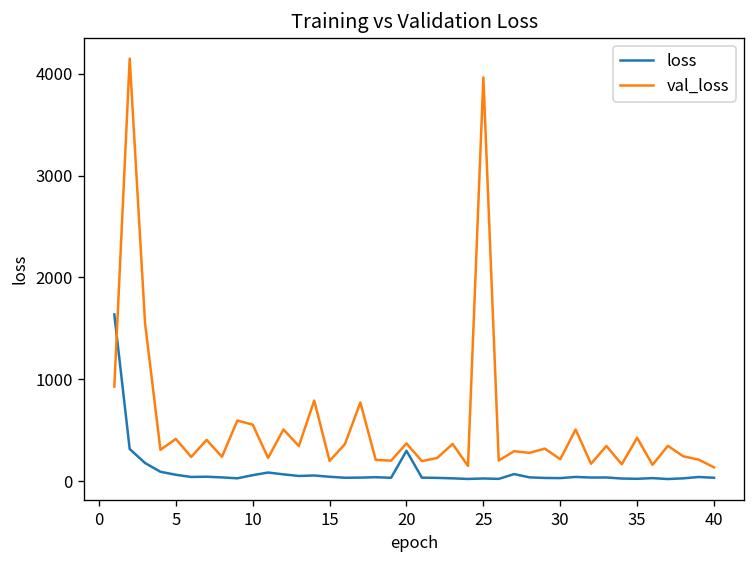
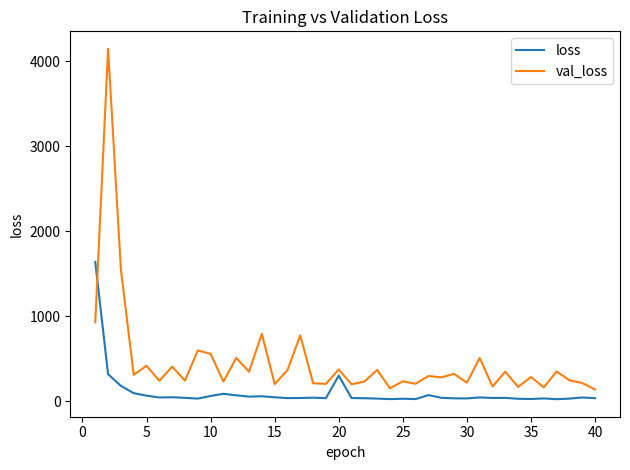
val_loss, 25: 4000 -> 200
val_loss, 35: 400 -> 300
